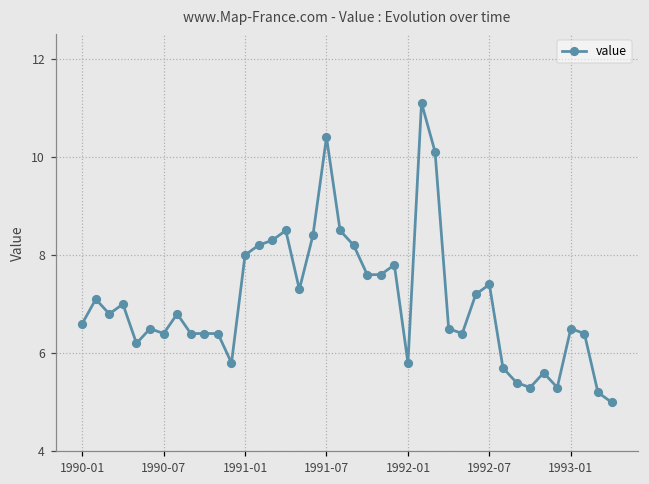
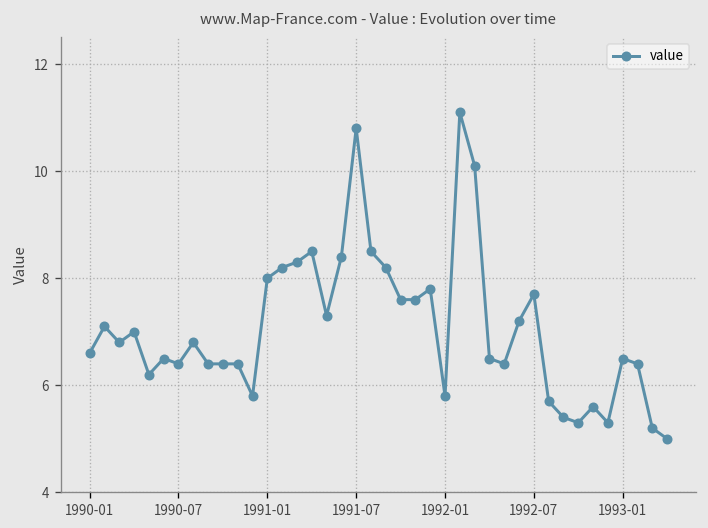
1991-07: 10.4 -> 10.8
1992-07: 7.4 -> 7.7
